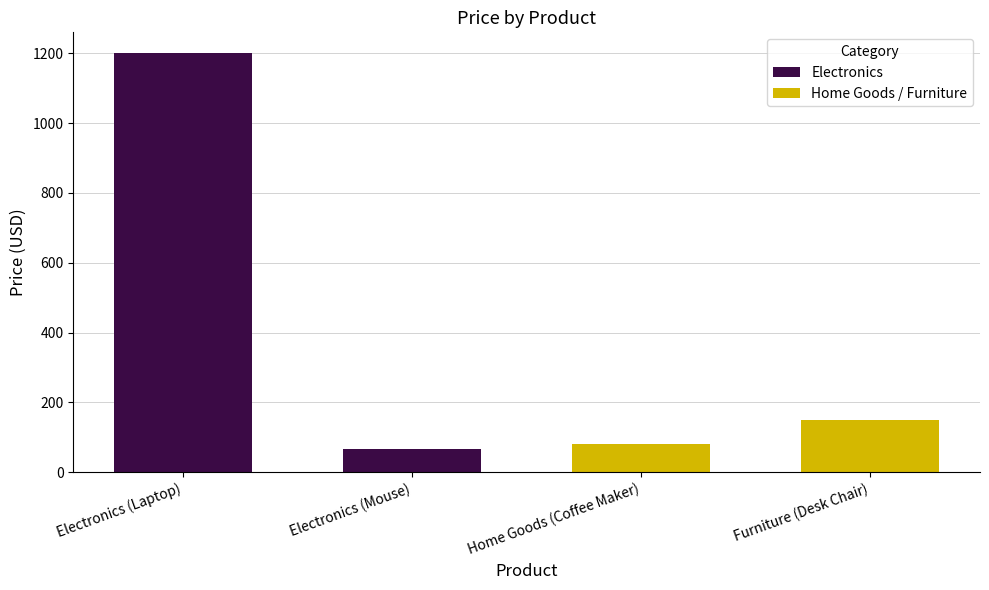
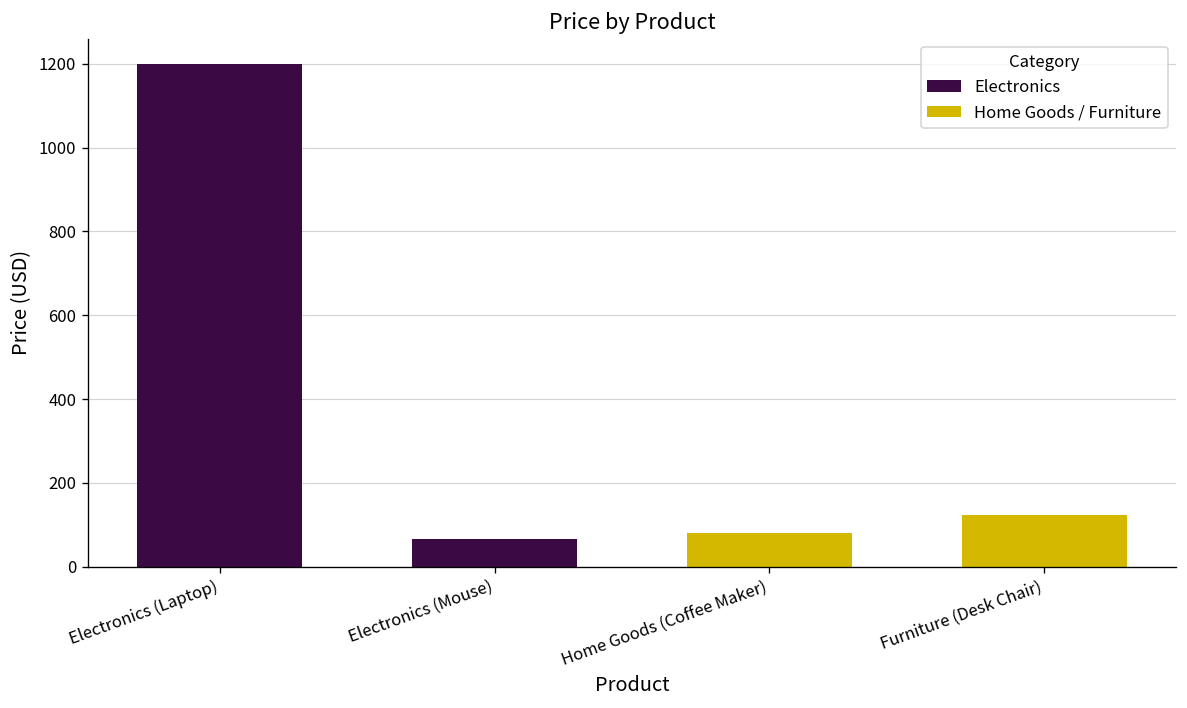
Furniture (Desk Chair): 150 -> 120
